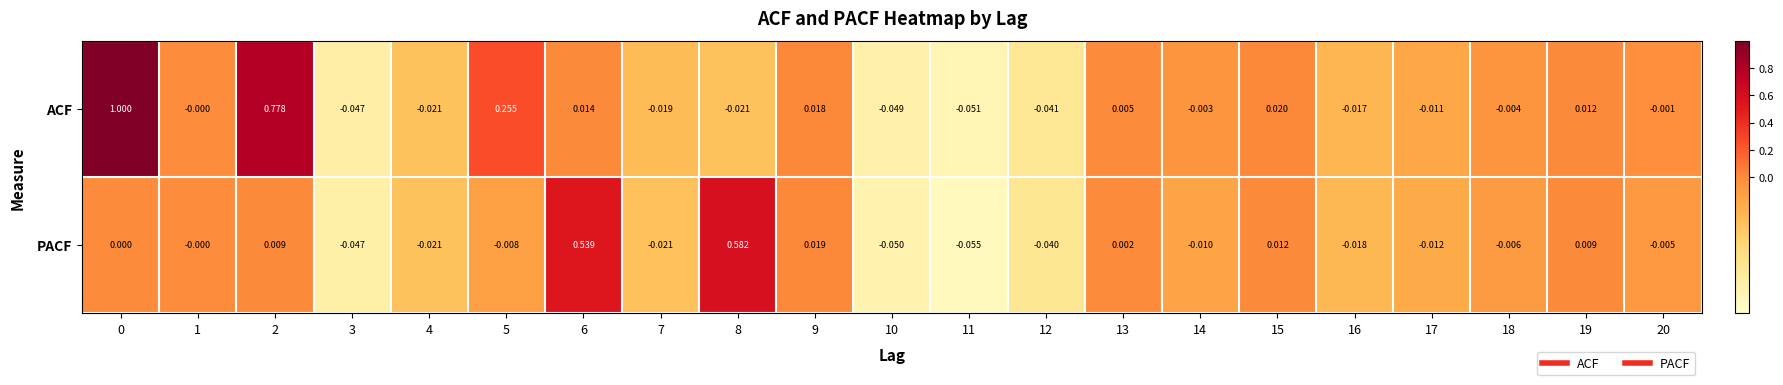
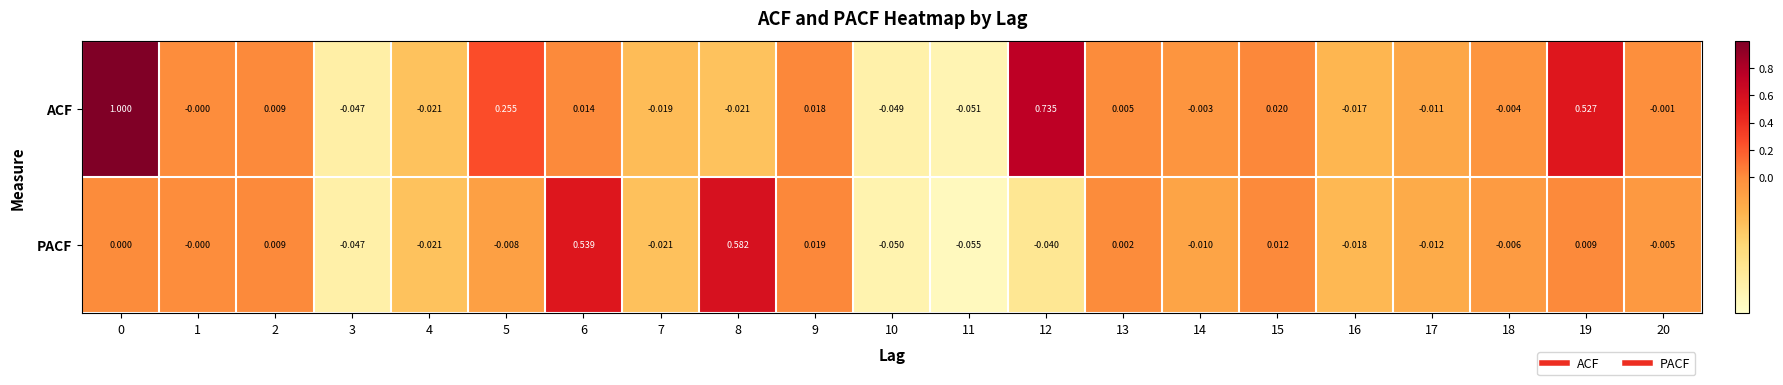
ACF, 2: 0.778 -> 0.009
ACF, 12: -0.041 -> 0.735
ACF, 19: 0.012 -> 0.527
